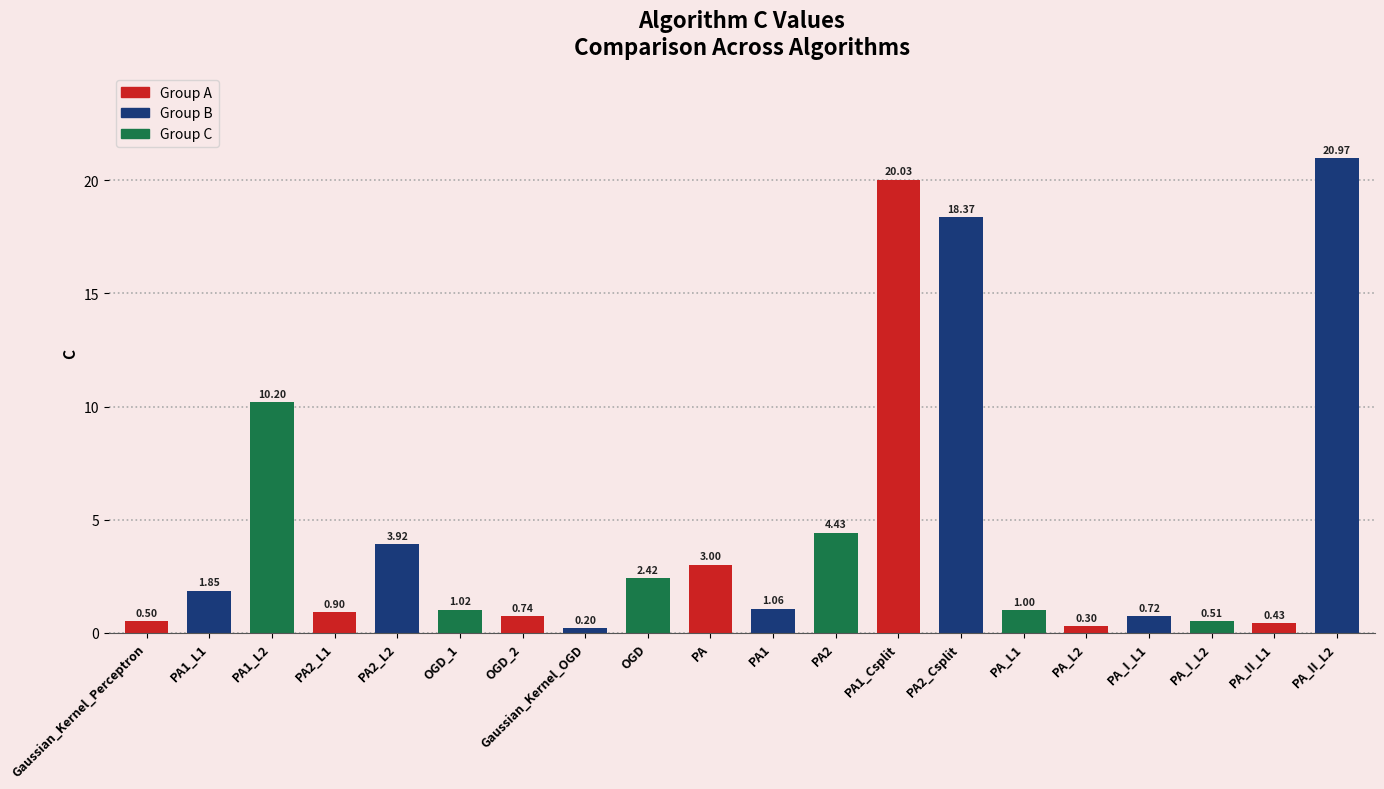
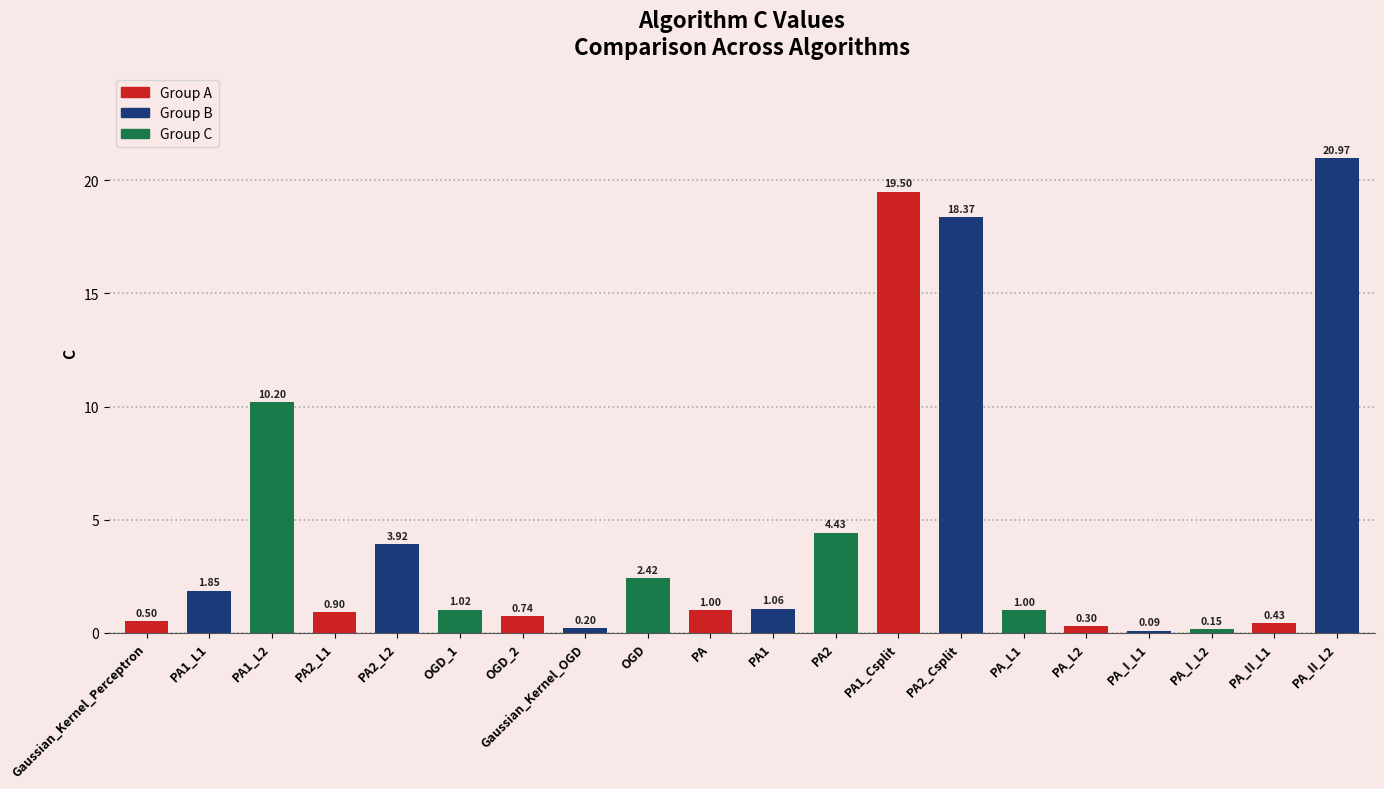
PA: 3.00 -> 1.00
PA1_Csplit: 20.03 -> 19.50
PA_I_L1: 0.72 -> 0.09
PA_I_L2: 0.51 -> 0.15
